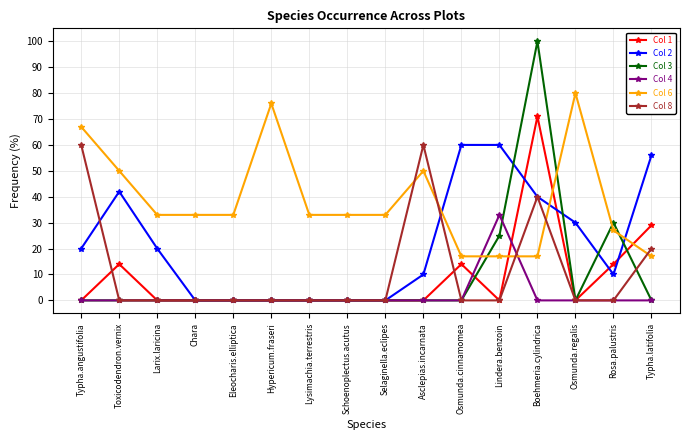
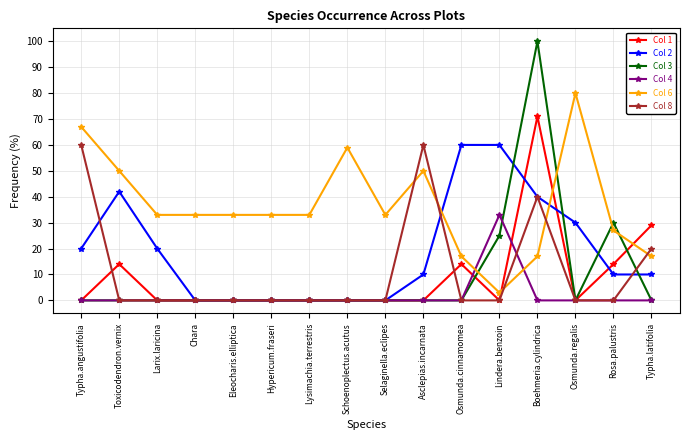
Col 6, Hypericum.fraseri: 76 -> 33
Col 6, Schoenoplectus.acutus: 33 -> 59
Col 6, Lindera.benzoin: 17 -> 3
Col 2, Typha.latifolia: 56 -> 10
